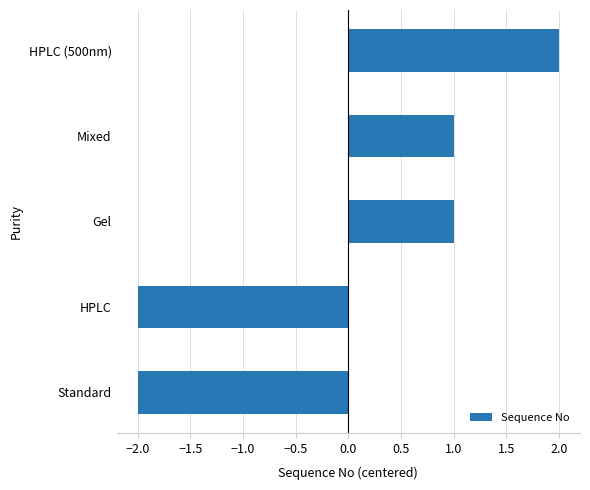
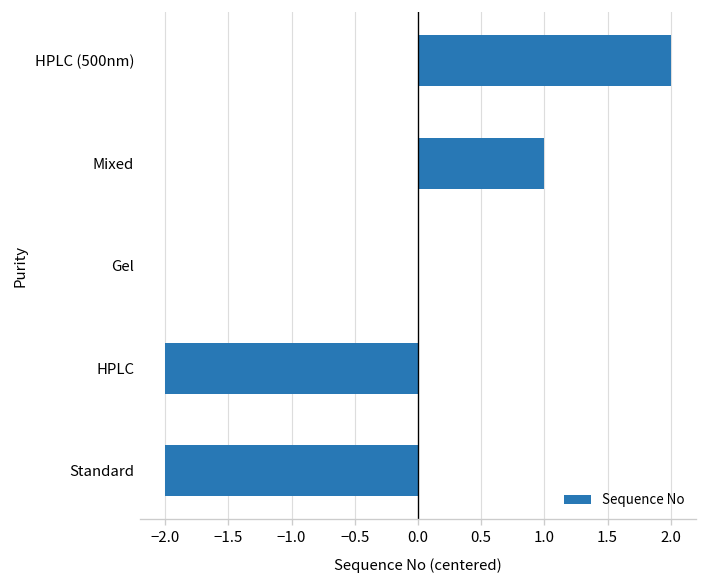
Gel: 1.00 -> 0.00
